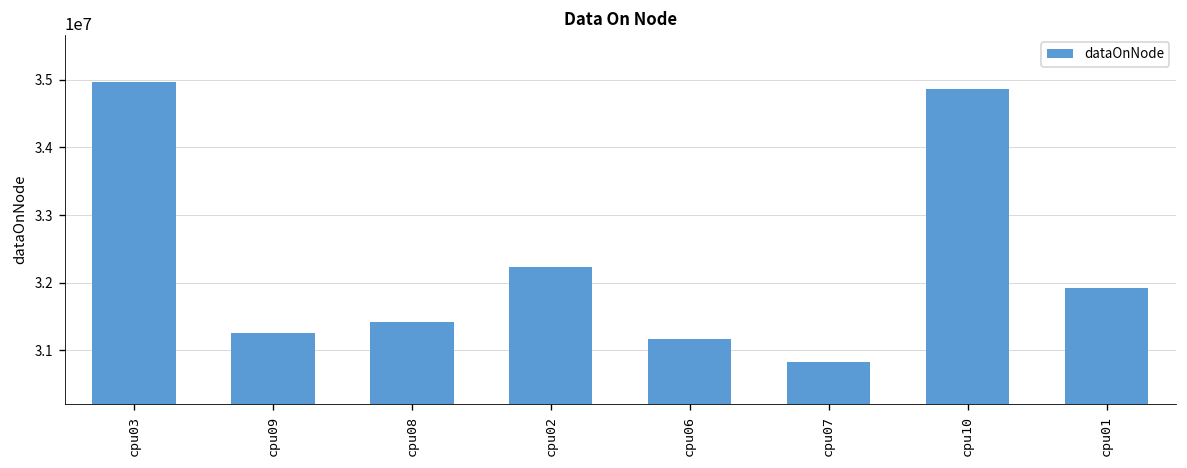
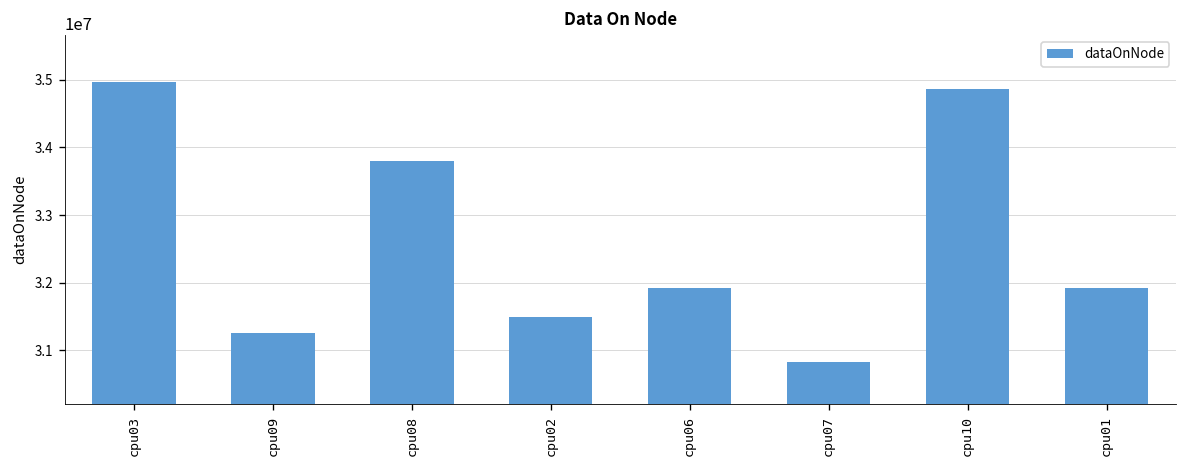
cpu08: 31400000 -> 33800000
cpu02: 32200000 -> 31500000
cpu06: 31200000 -> 31900000
